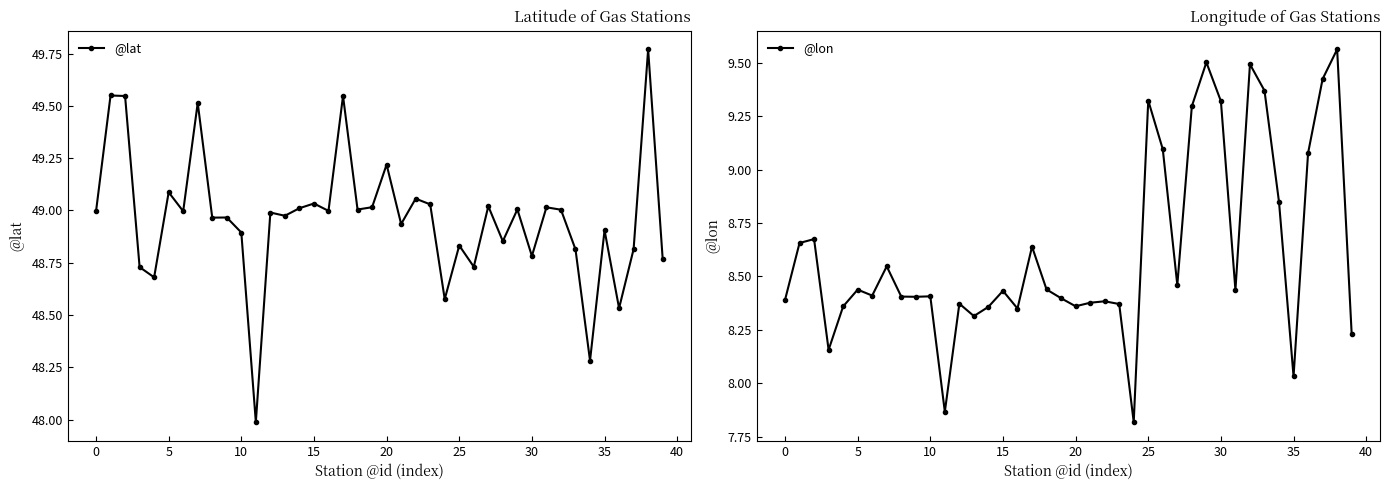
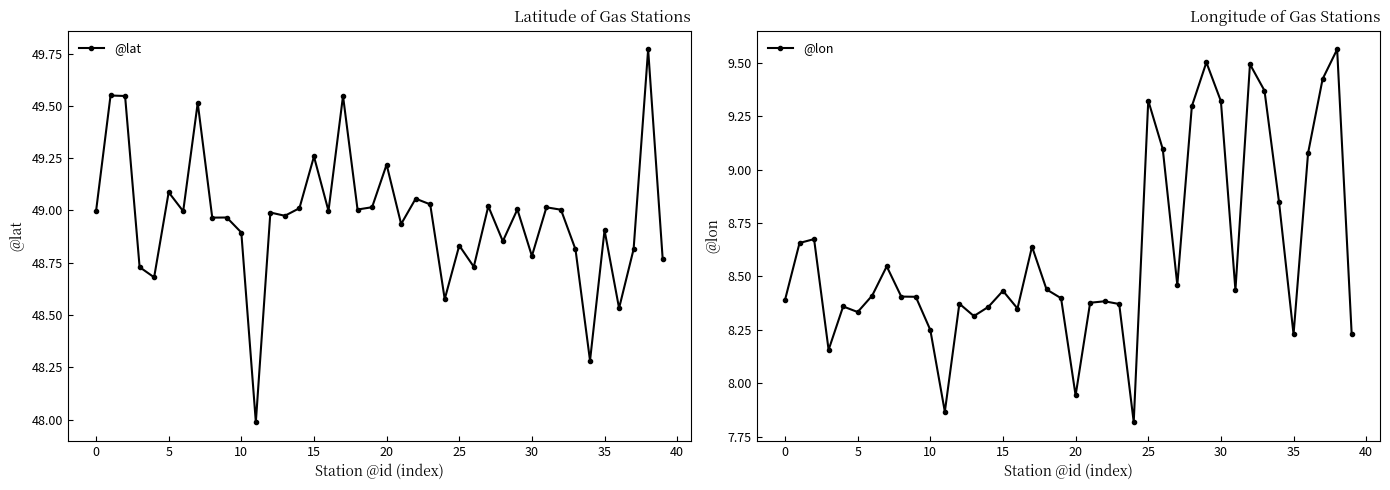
Latitude of Gas Stations, 15: 49.03 -> 49.26
Longitude of Gas Stations, 5: 8.44 -> 8.33
Longitude of Gas Stations, 10: 8.41 -> 8.25
Longitude of Gas Stations, 20: 8.36 -> 7.94
Longitude of Gas Stations, 35: 8.03 -> 8.23
